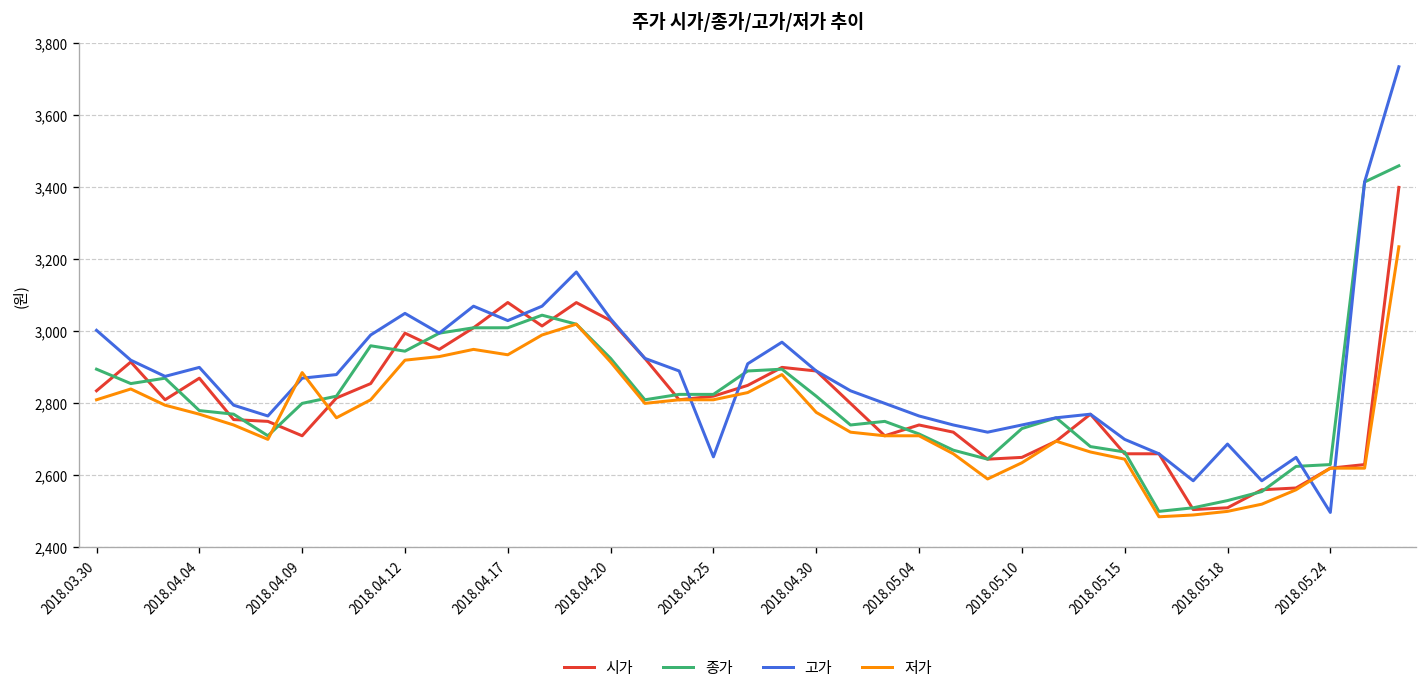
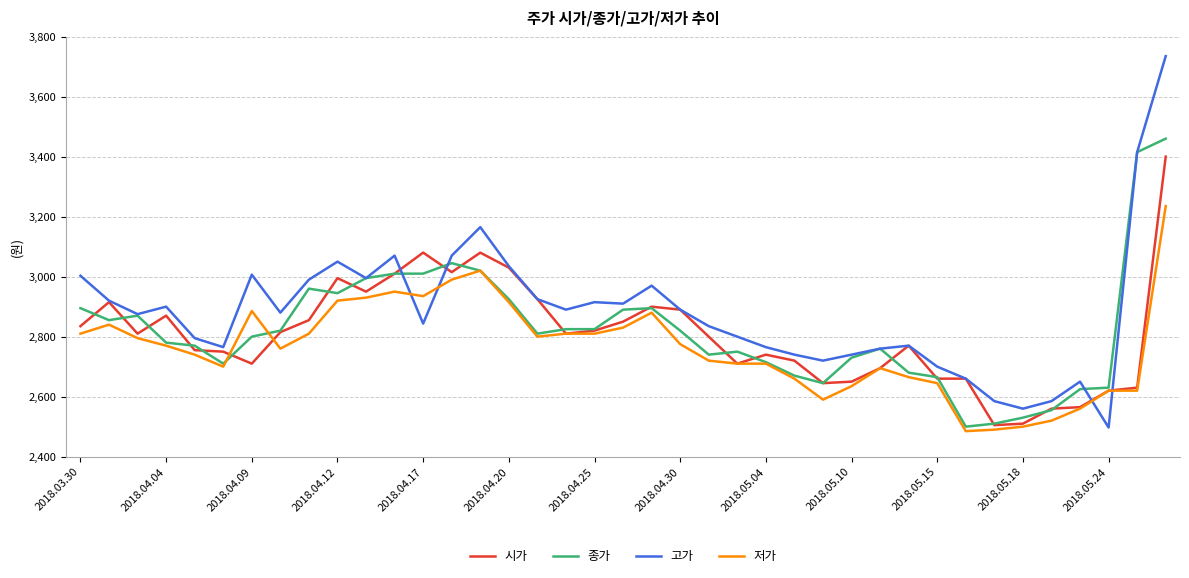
고가, 2018.04.09: 2,870 -> 3,010
고가, 2018.04.17: 3,030 -> 2,840
고가, 2018.04.25: 2,650 -> 2,920
고가, 2018.05.18: 2,690 -> 2,560
